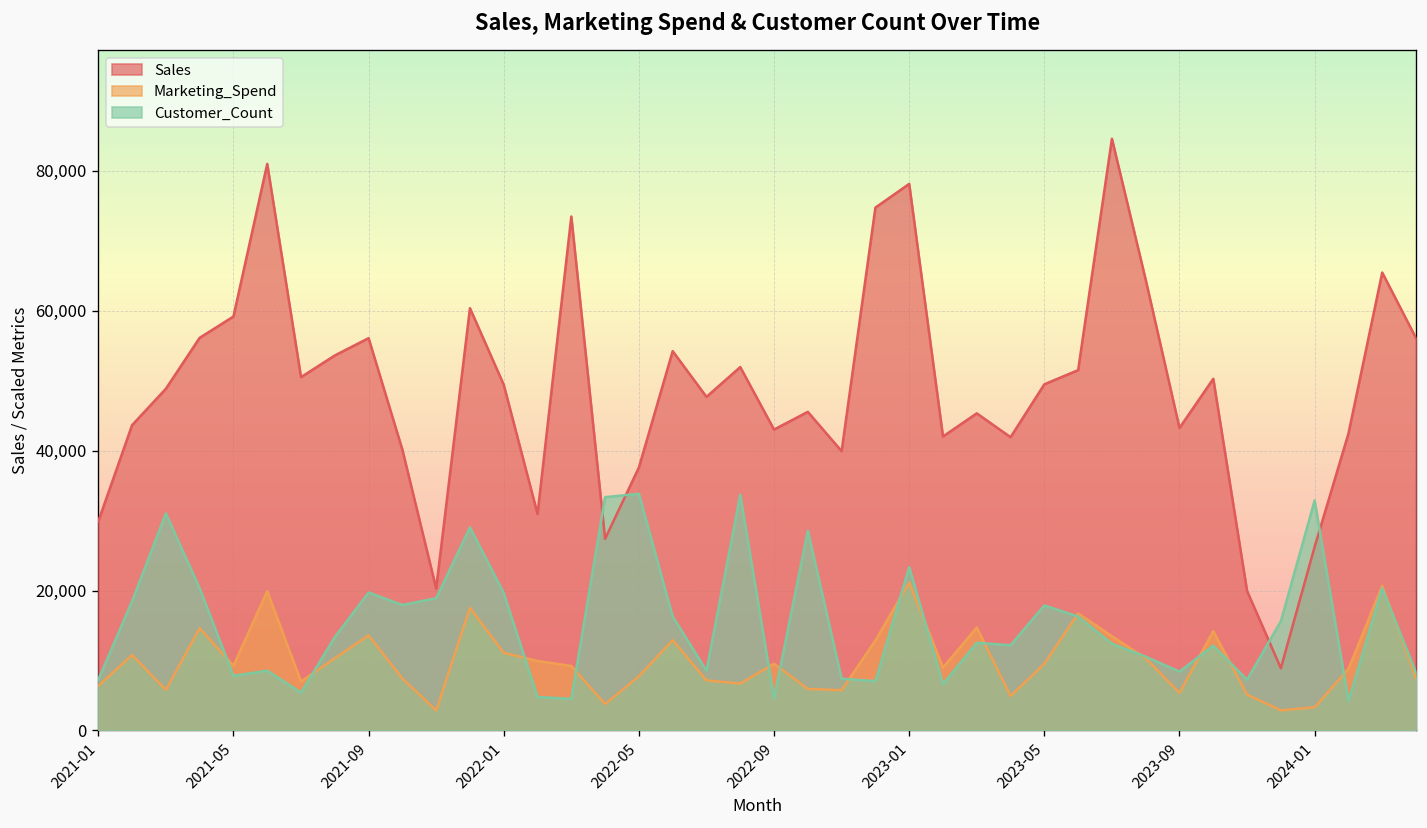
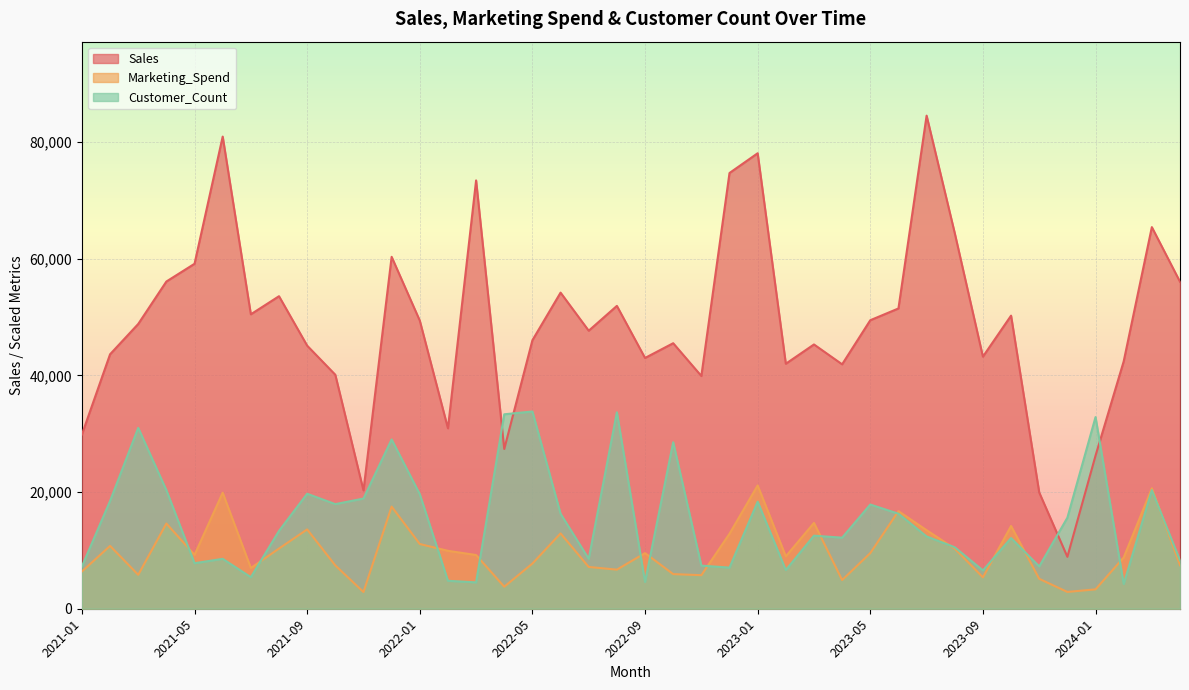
Sales, 2021-09: 56,000 -> 45,000
Sales, 2022-05: 38,000 -> 46,000
Customer_Count, 2023-01: 23,000 -> 18,000
Customer_Count, 2023-09: 8,000 -> 7,000
